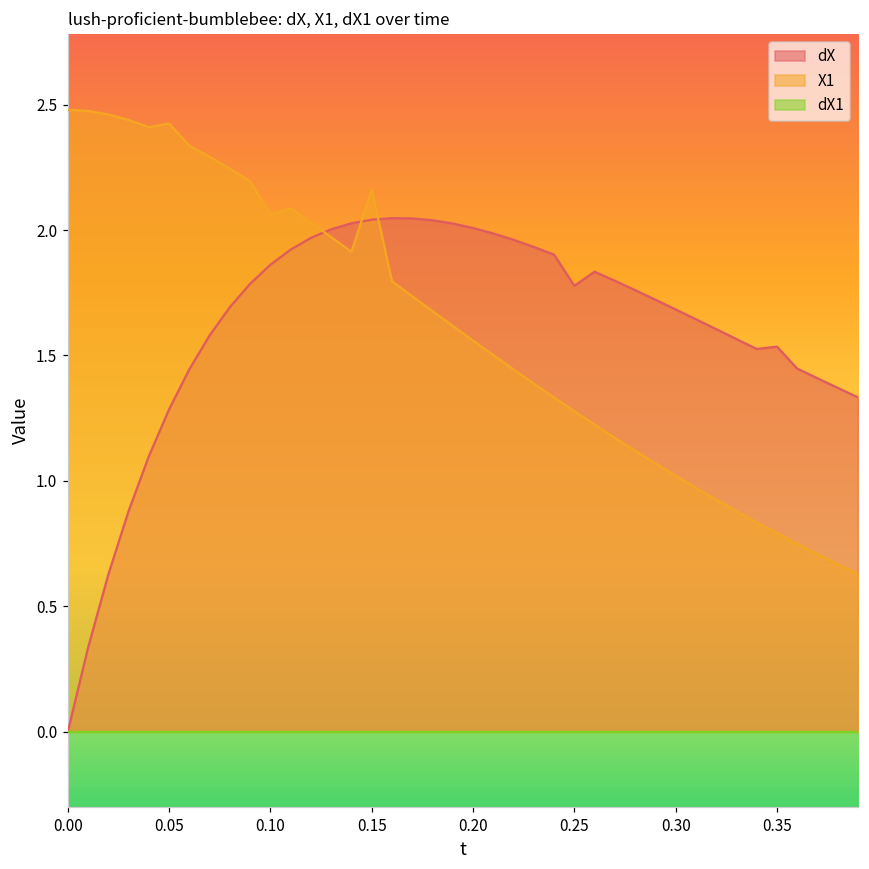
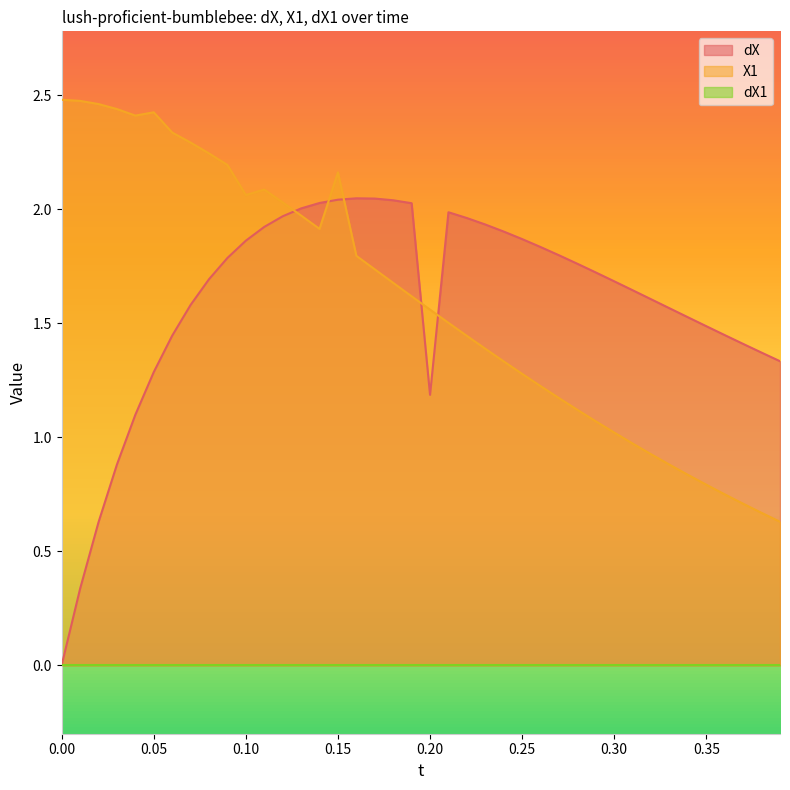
dX, 0.20: 2.01 -> 1.19
dX, 0.25: 1.78 -> 1.87
dX, 0.35: 1.54 -> 1.49
